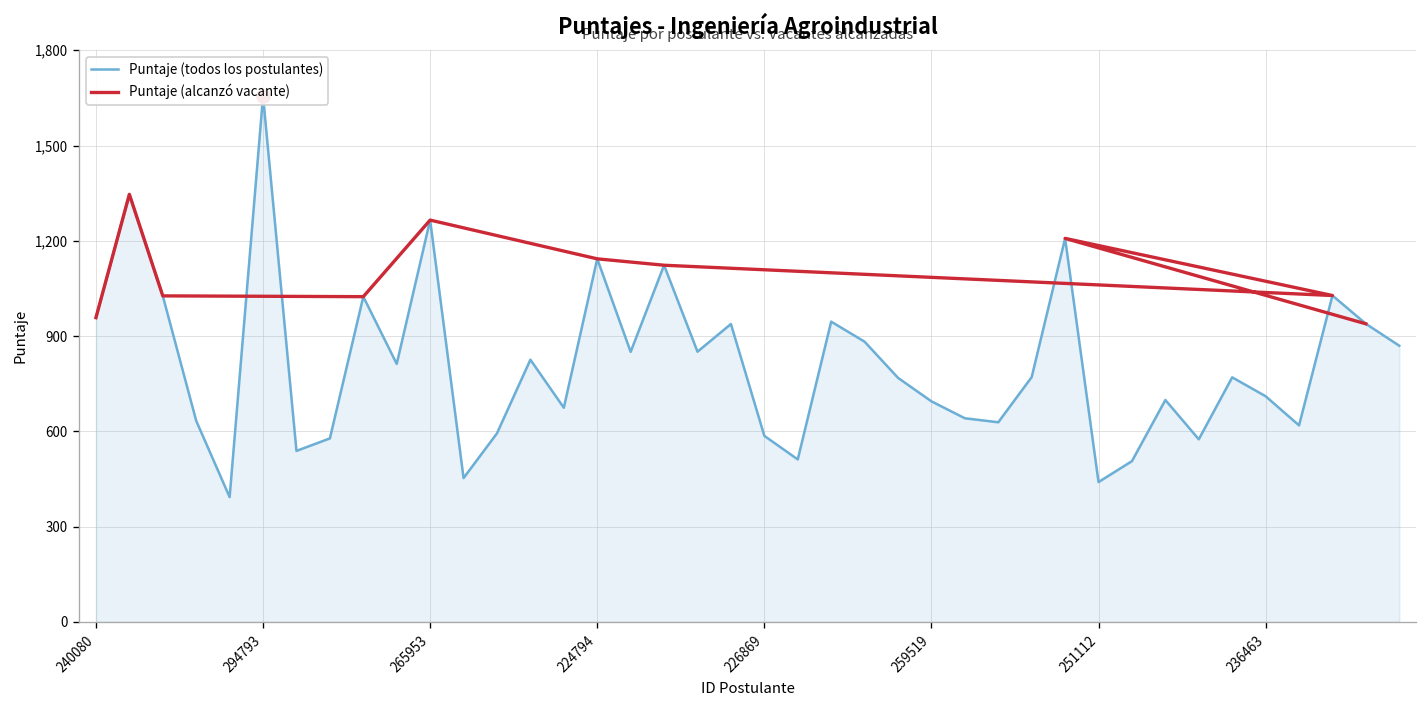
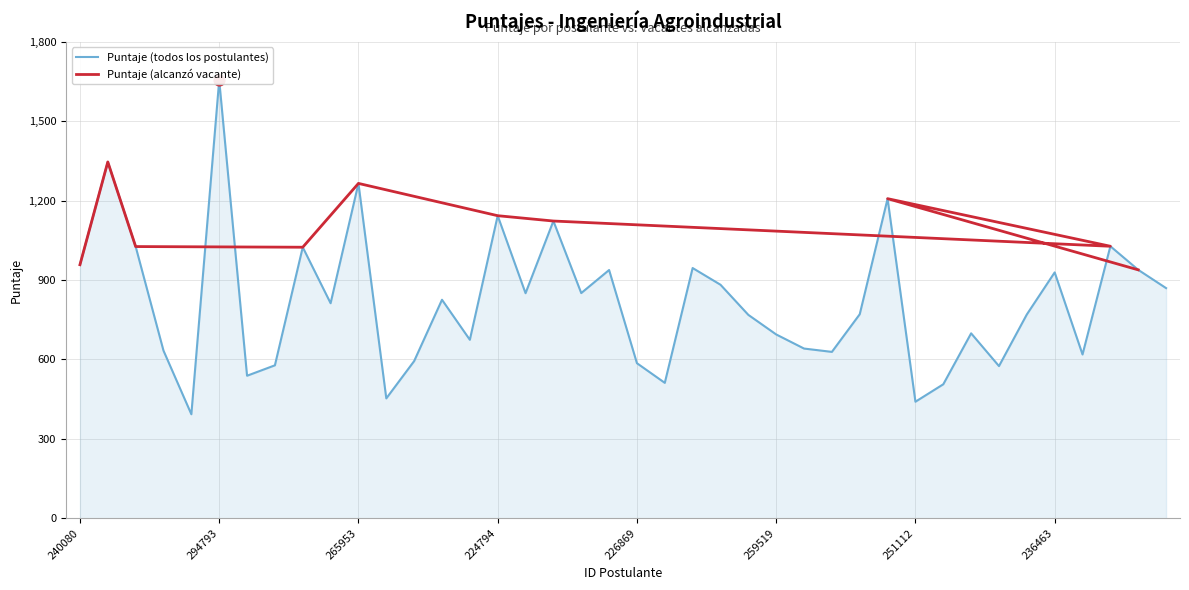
Puntaje (todos los postulantes), 236463: 710 -> 930
